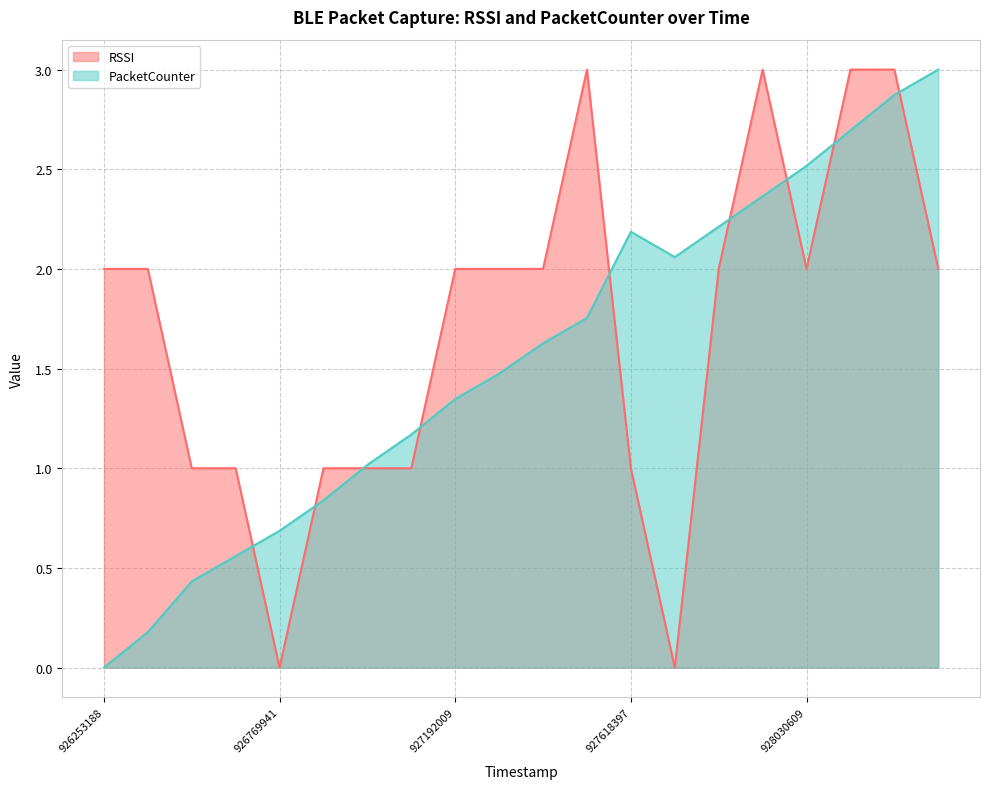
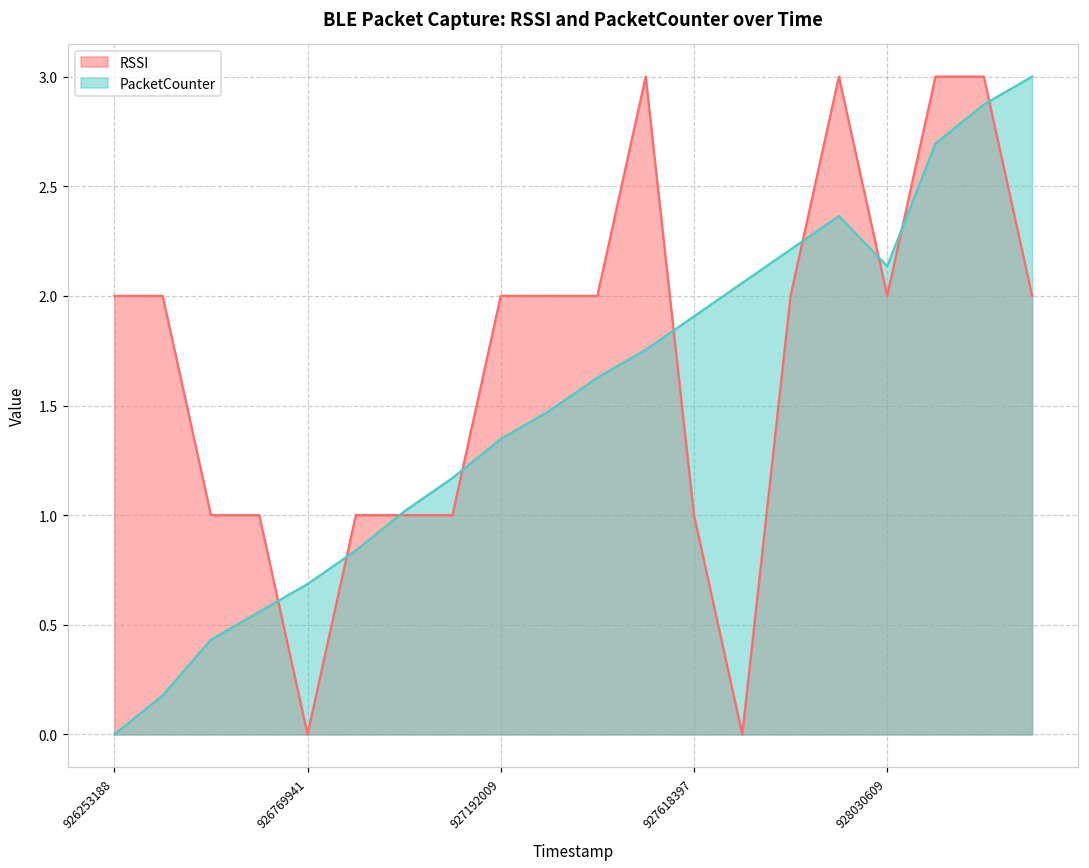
PacketCounter, 927618397: 2.19 -> 1.91
PacketCounter, 928030609: 2.52 -> 2.14
